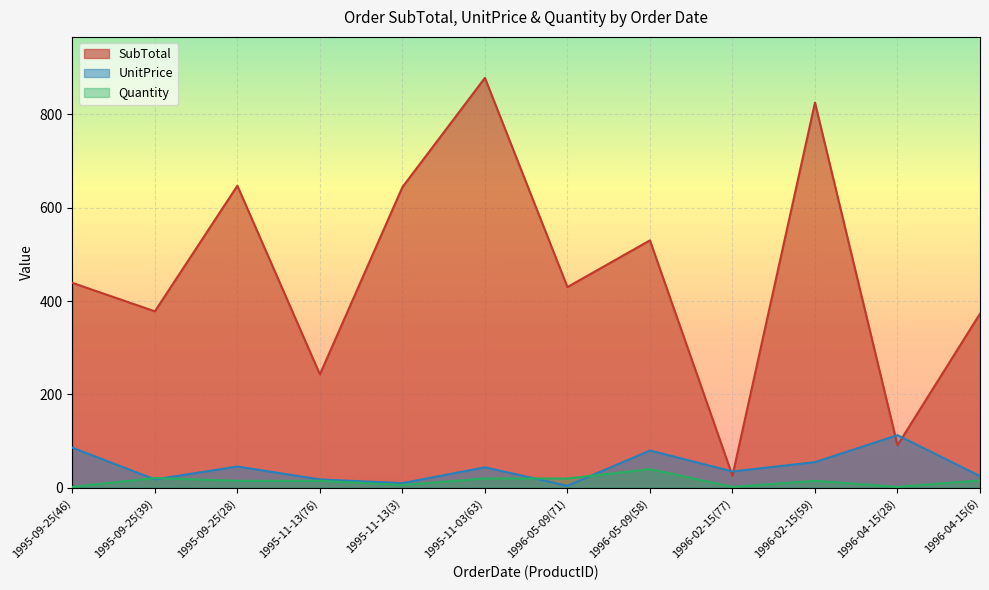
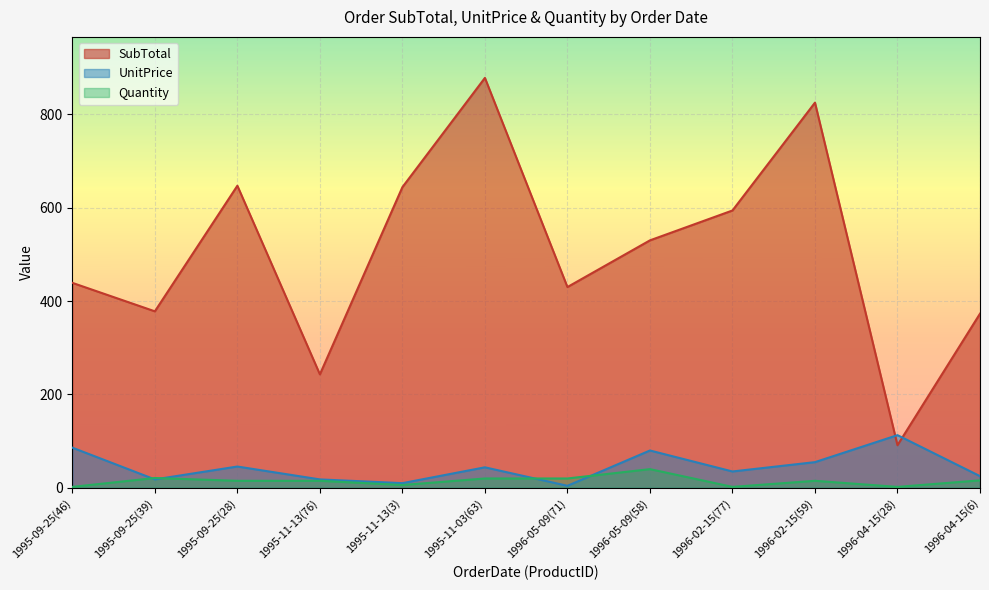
SubTotal, 1996-02-15(77): 30 -> 590
